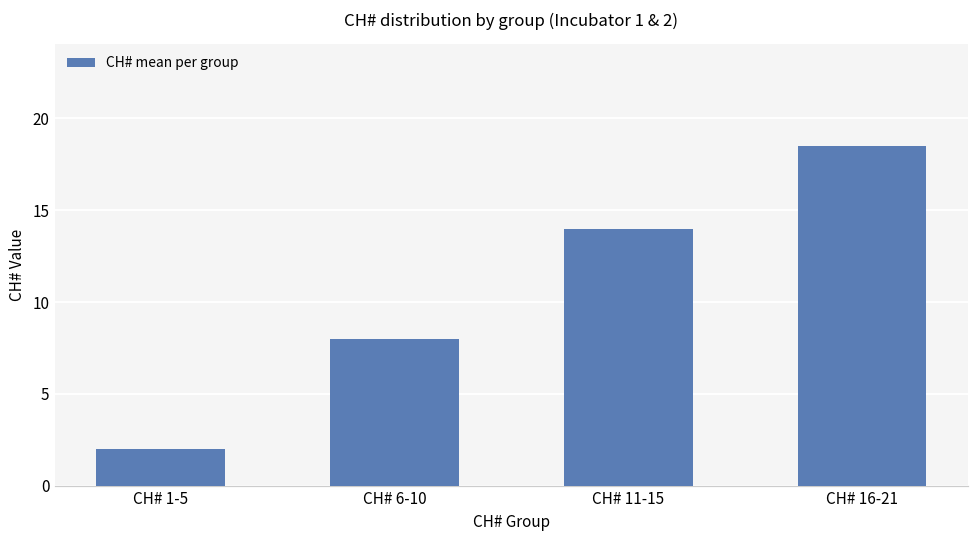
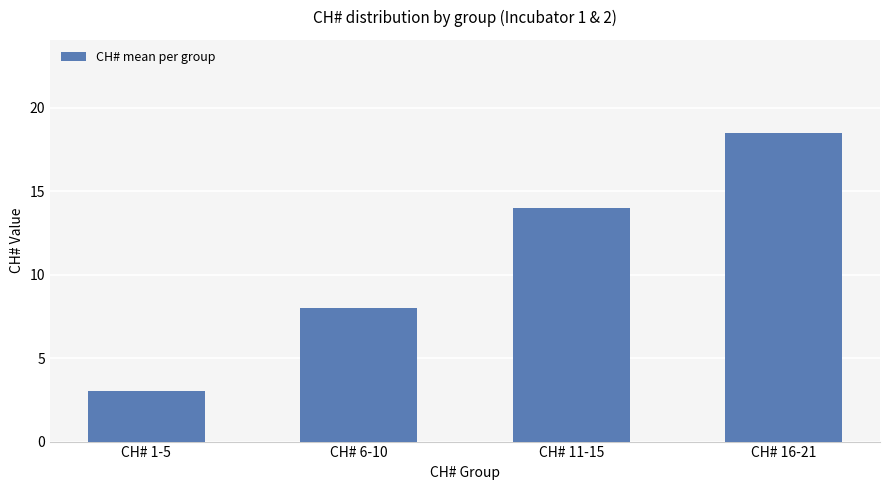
CH# 1-5: 2 -> 3
